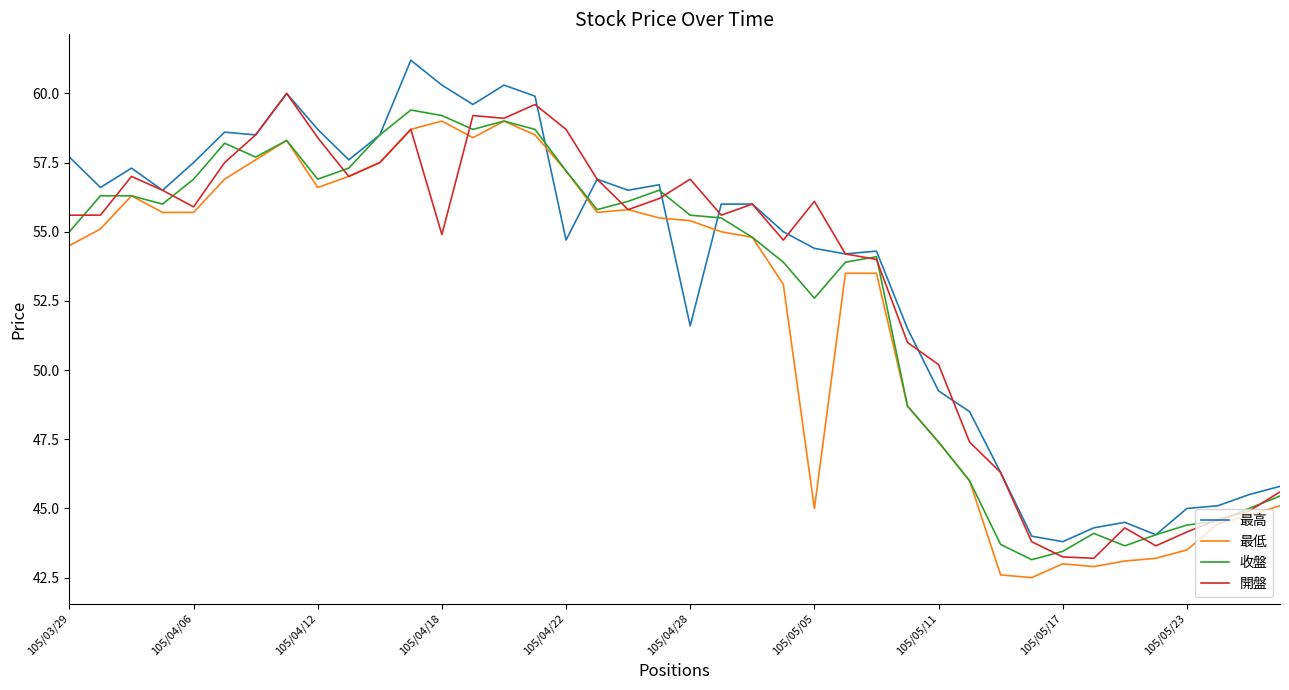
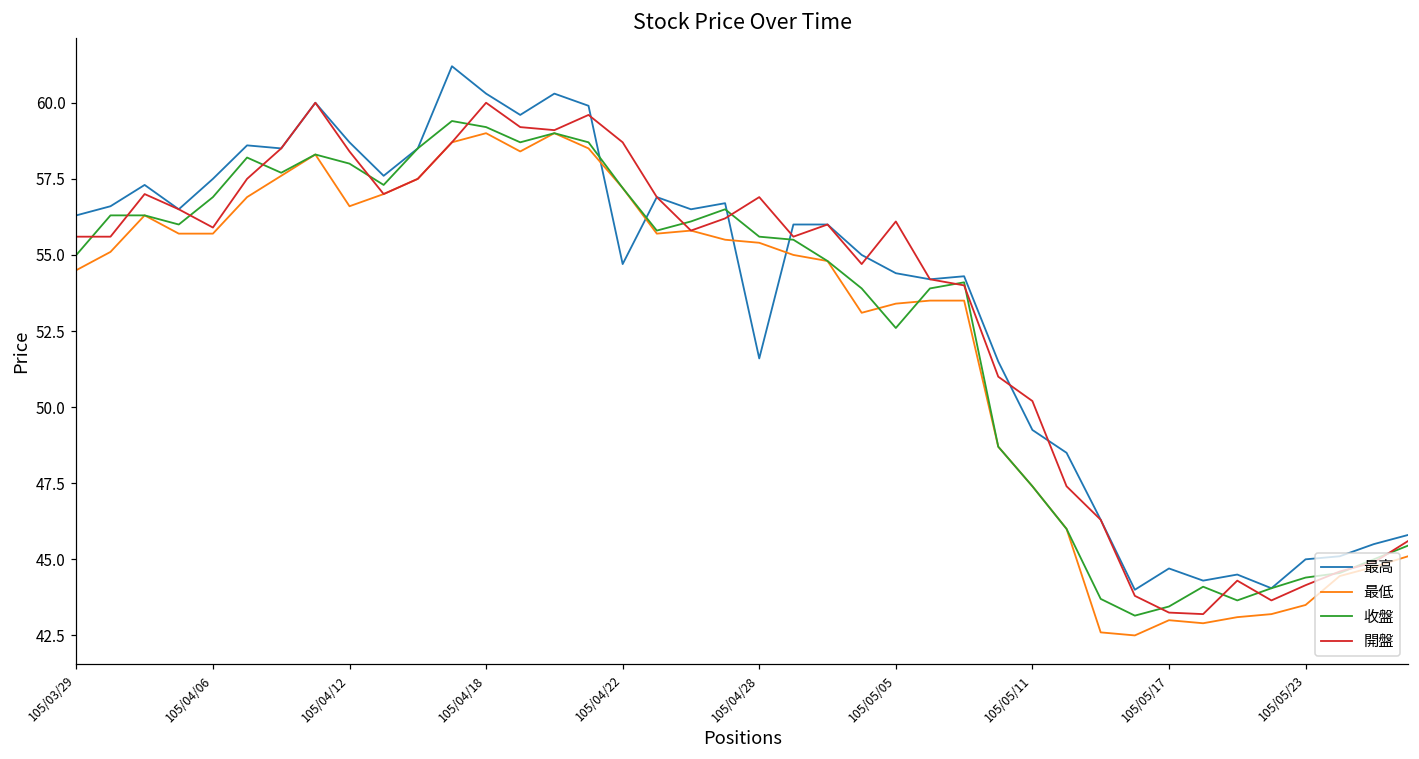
最高, 105/03/29: 57.7 -> 56.3
收盤, 105/04/12: 56.9 -> 58.0
開盤, 105/04/18: 54.9 -> 60.0
最低, 105/05/05: 45.0 -> 53.4
最高, 105/05/17: 43.8 -> 44.7
